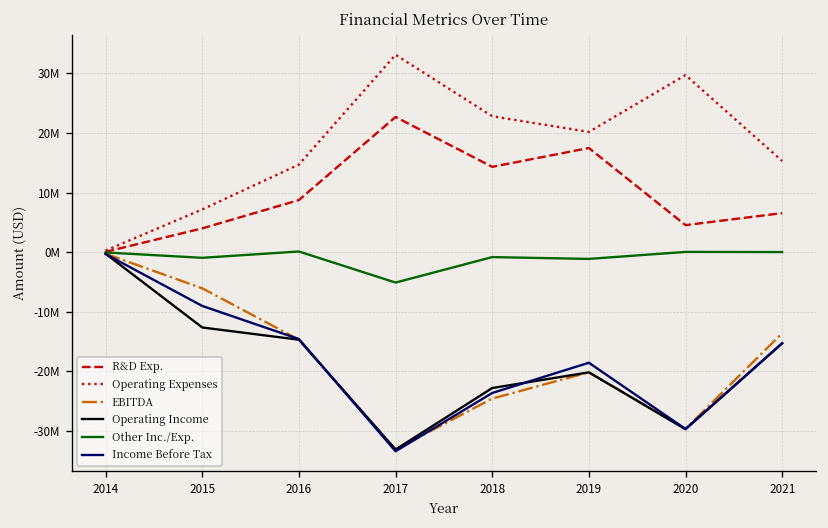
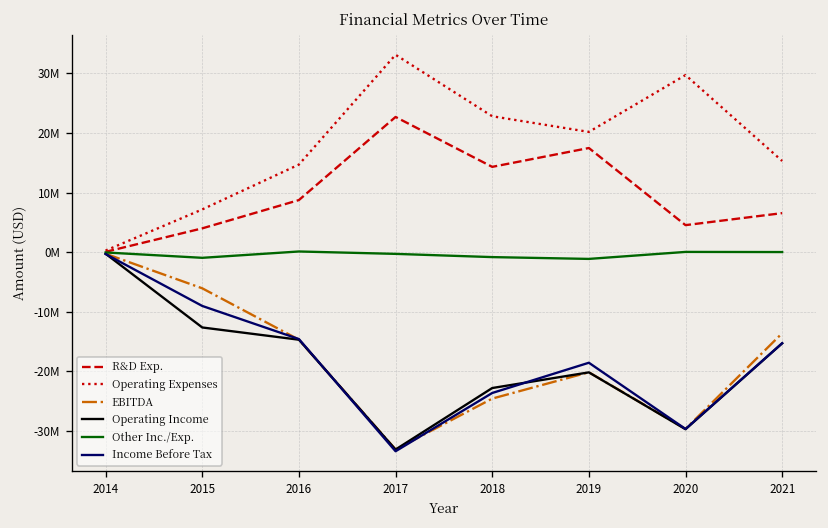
Other Inc./Exp., 2017: -5000000 -> 0
